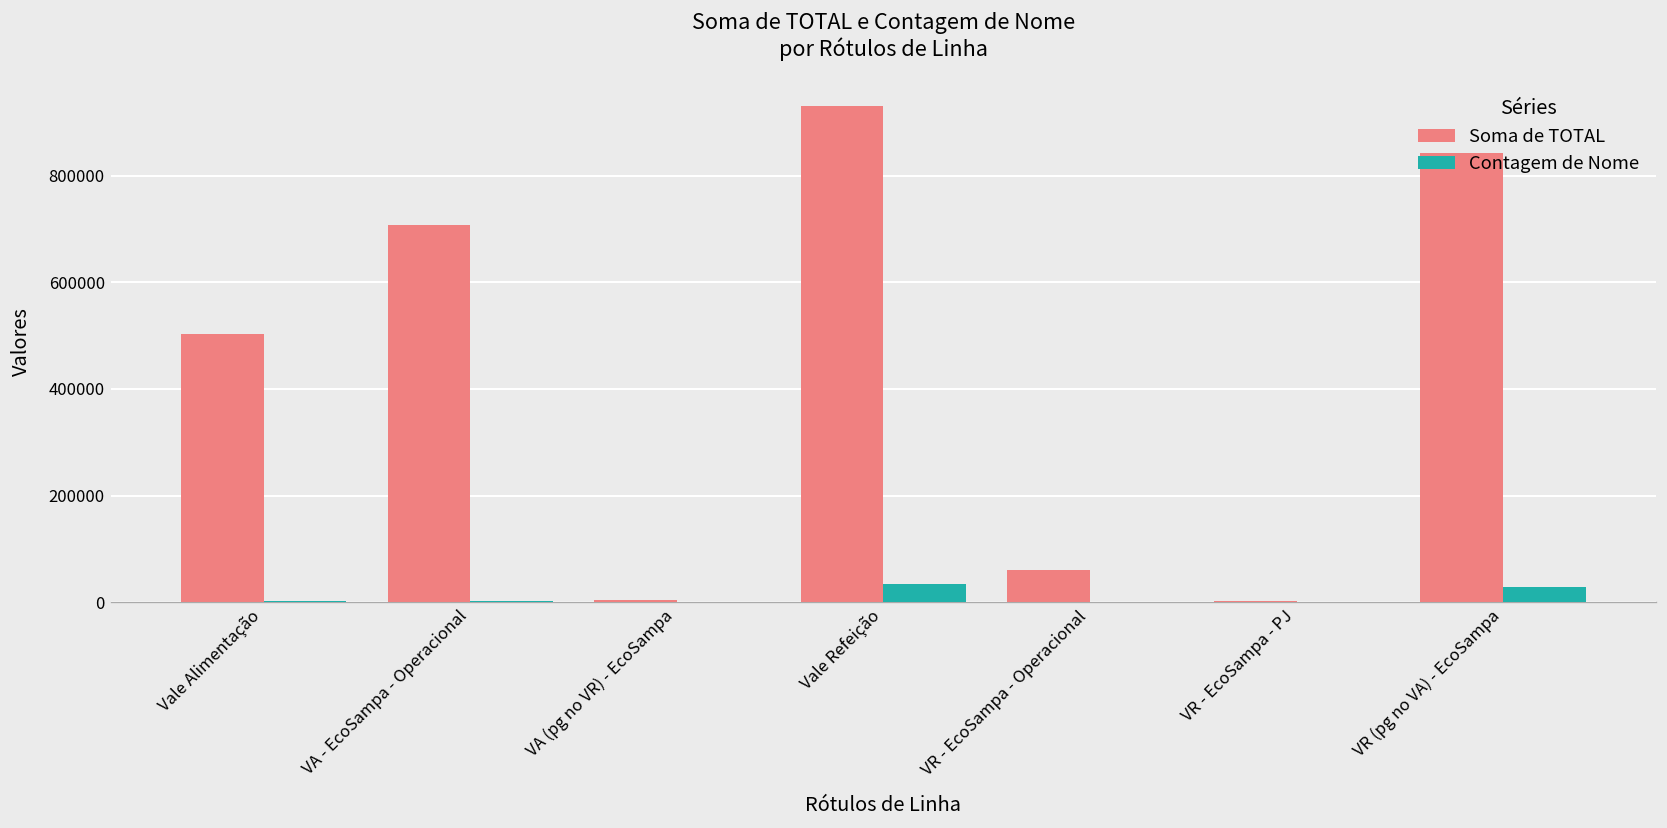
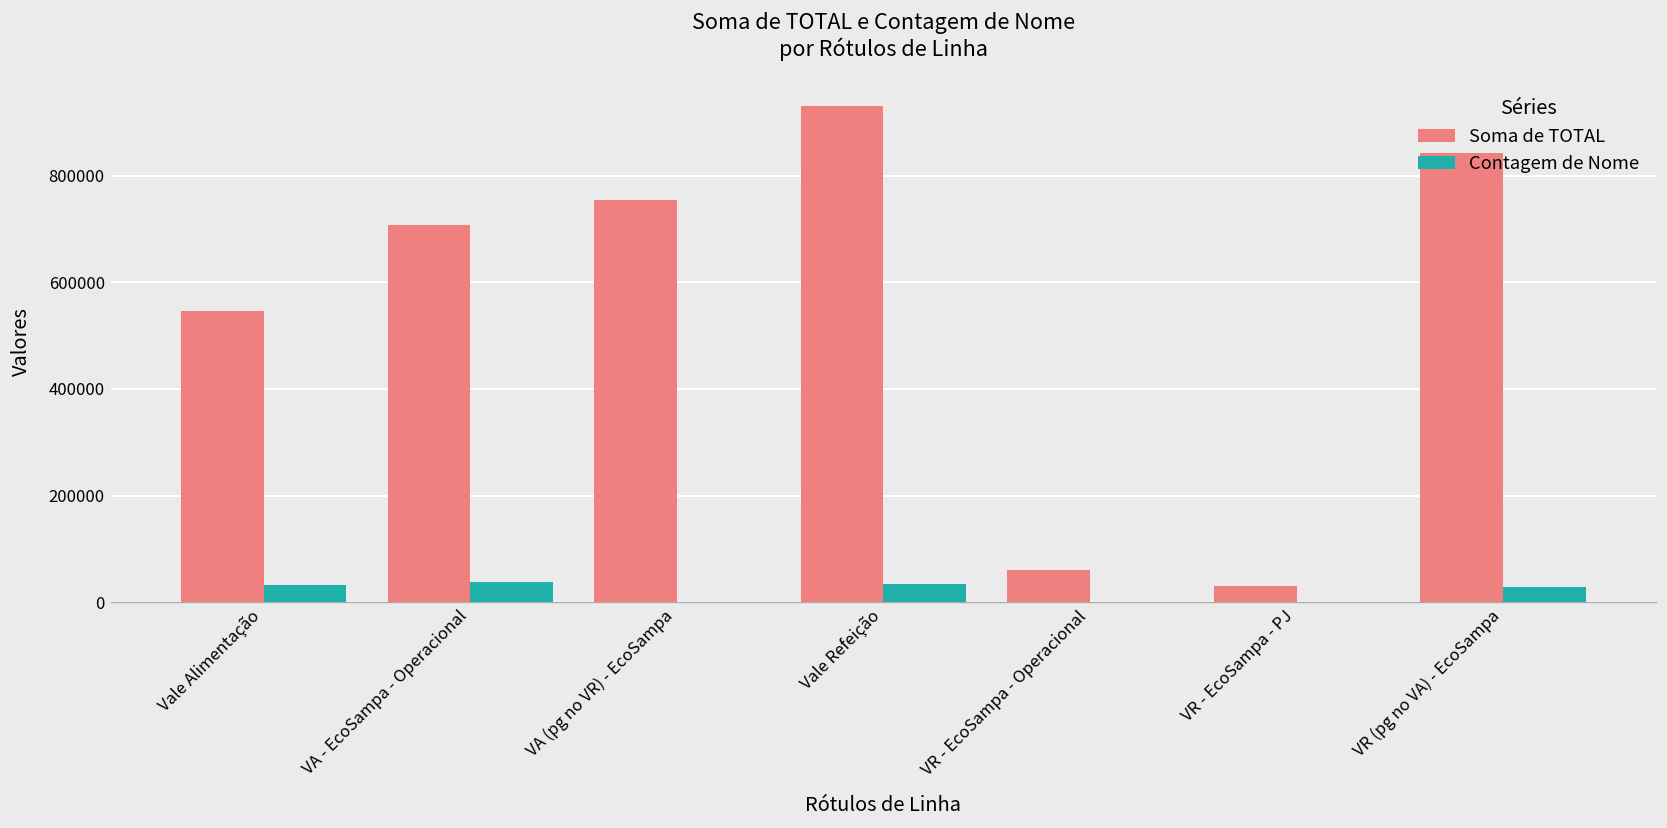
Soma de TOTAL, Vale Alimentação: 500000 -> 550000
Contagem de Nome, Vale Alimentação: 0 -> 30000
Contagem de Nome, VA - EcoSampa - Operacional: 0 -> 40000
Soma de TOTAL, VA (pg no VR) - EcoSampa: 0 -> 750000
Soma de TOTAL, VR - EcoSampa - PJ: 0 -> 30000
